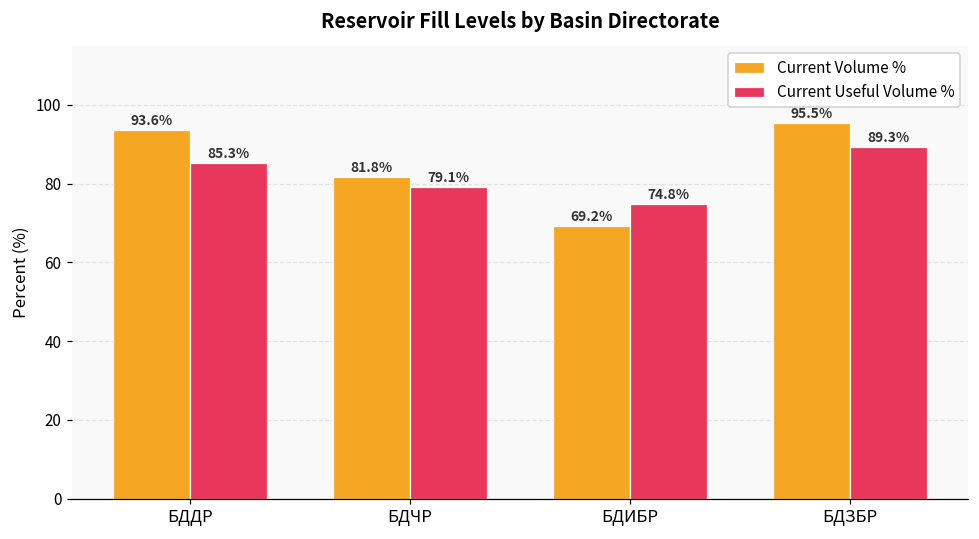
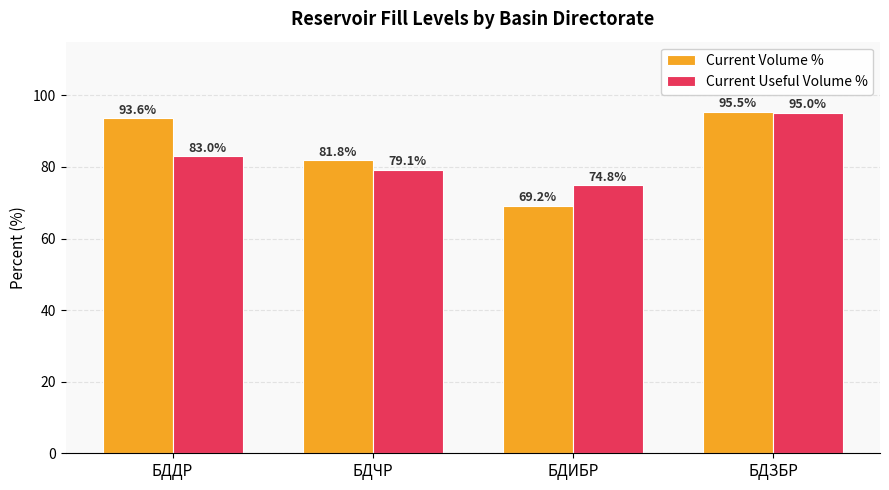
Current Useful Volume %, БДДР: 85.3% -> 83.0%
Current Useful Volume %, БДЗБР: 89.3% -> 95.0%
